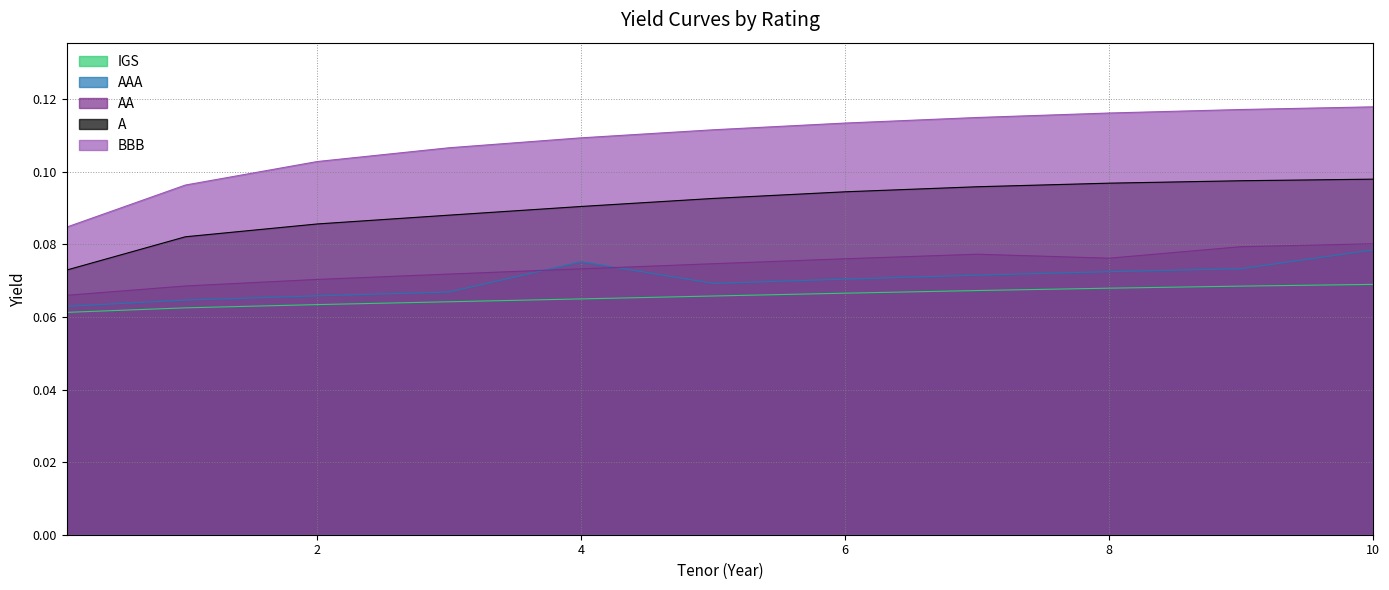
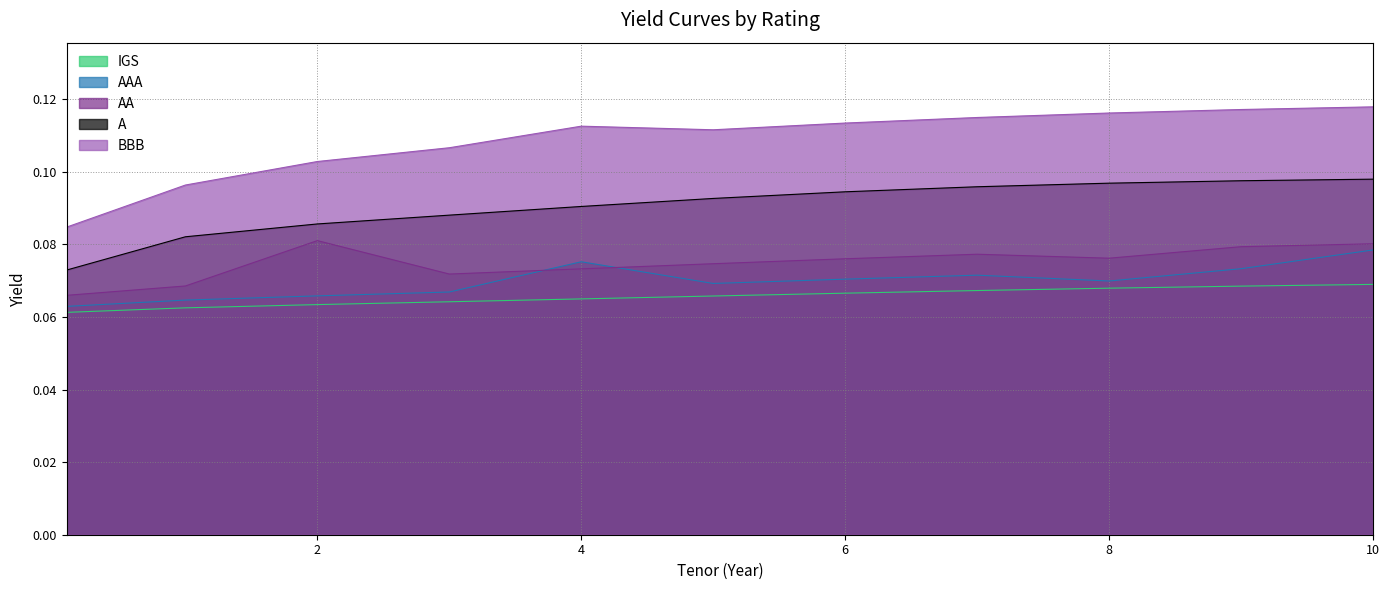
AA, 2: 0.070 -> 0.081
BBB, 4: 0.109 -> 0.113
AAA, 8: 0.072 -> 0.070
